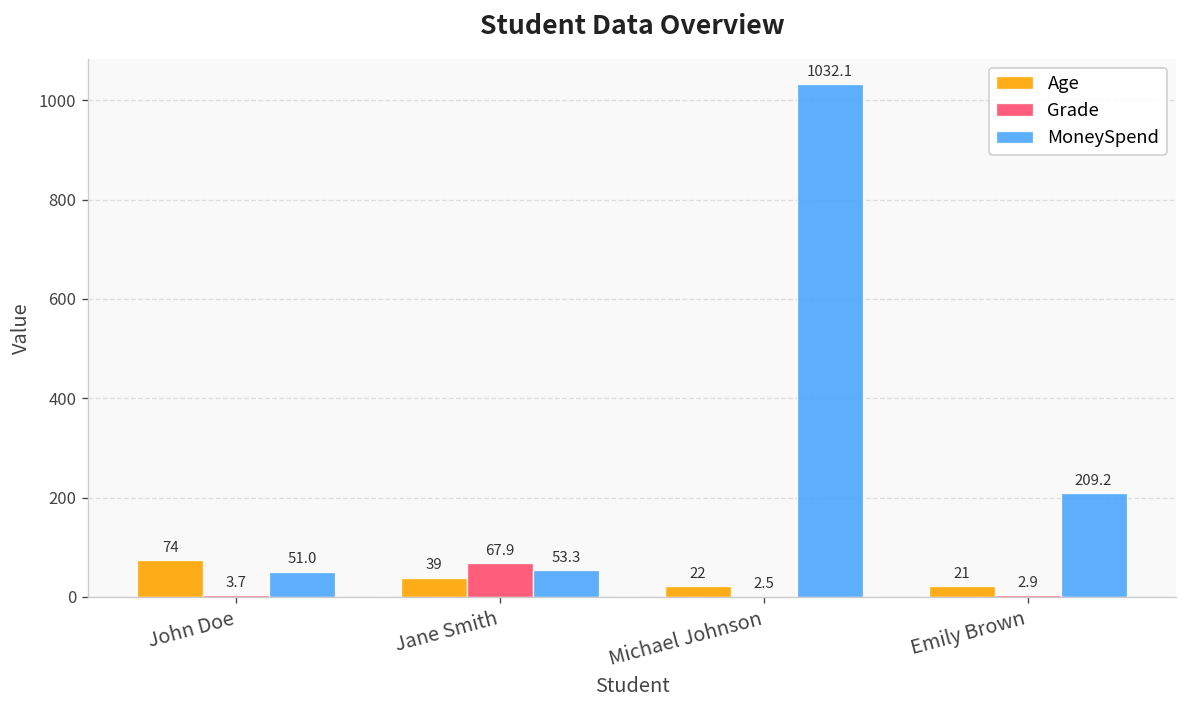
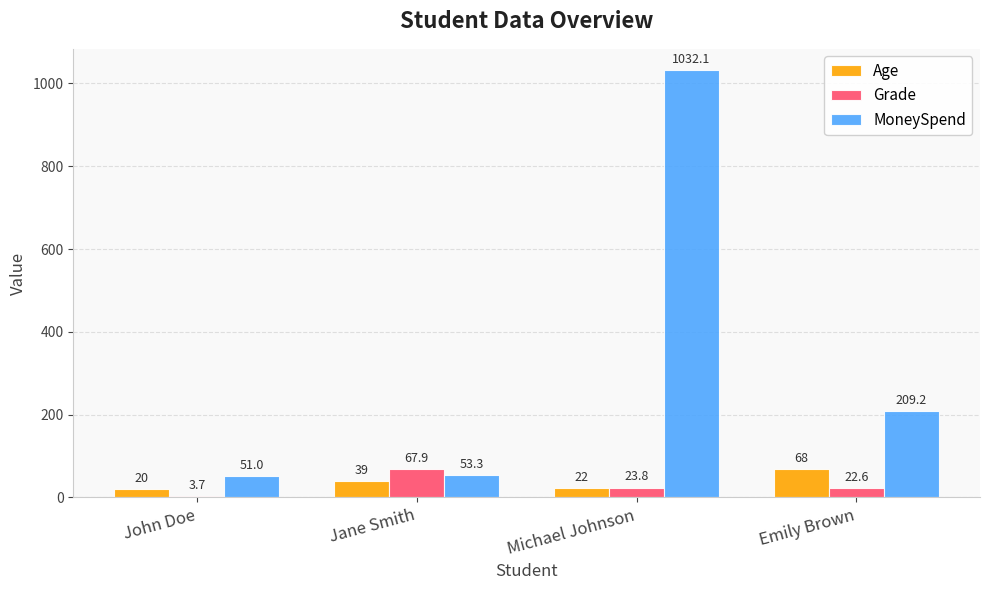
Age, John Doe: 74 -> 20
Grade, Michael Johnson: 2.5 -> 23.8
Age, Emily Brown: 21 -> 68
Grade, Emily Brown: 2.9 -> 22.6
